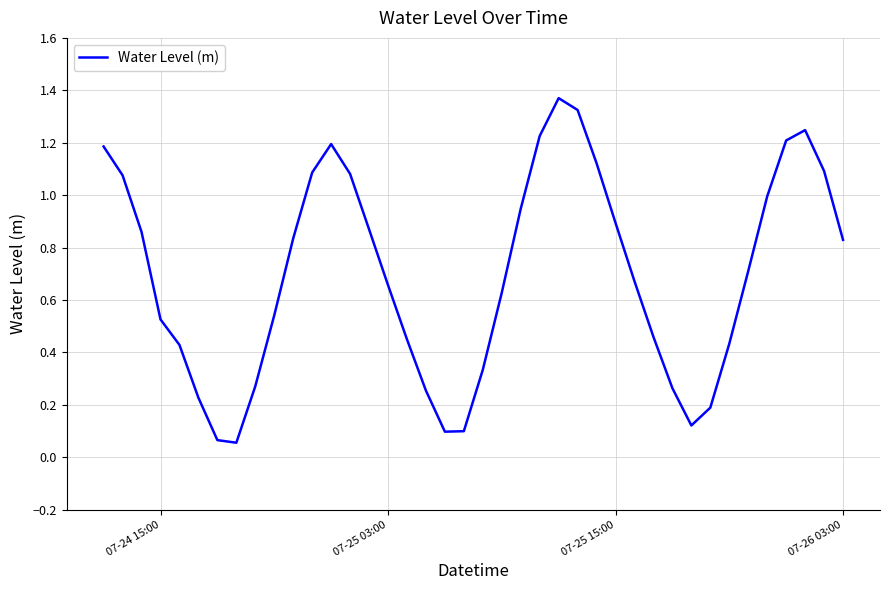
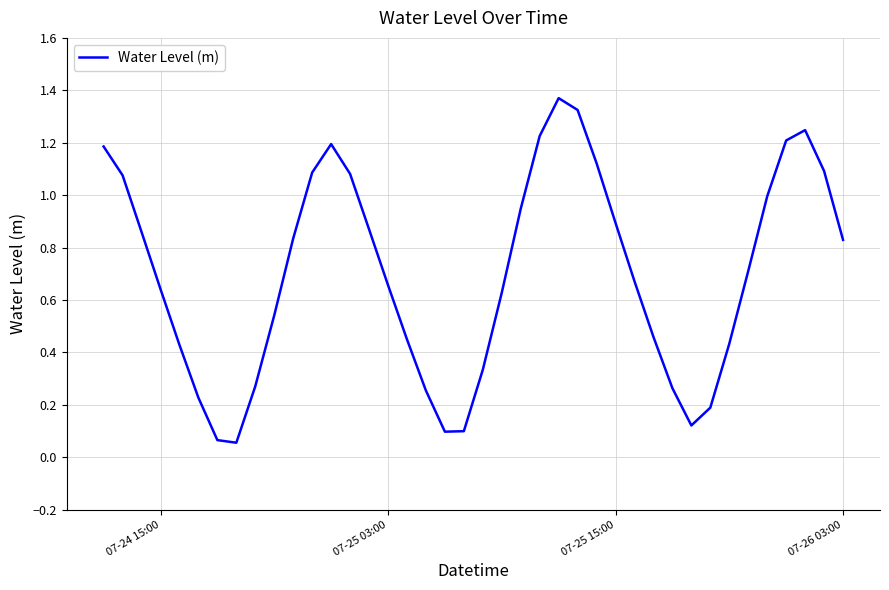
07-24 15:00: 0.53 -> 0.64
